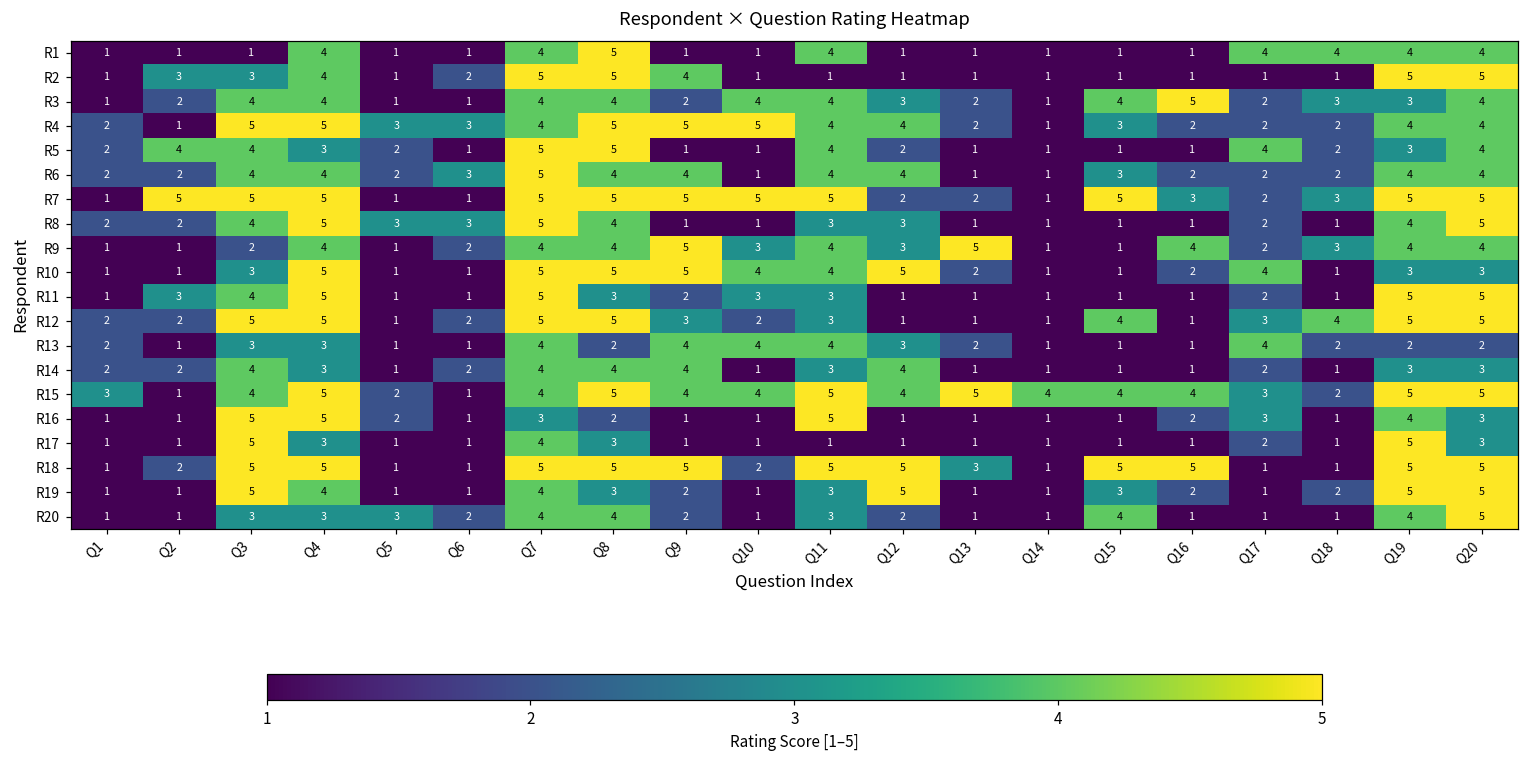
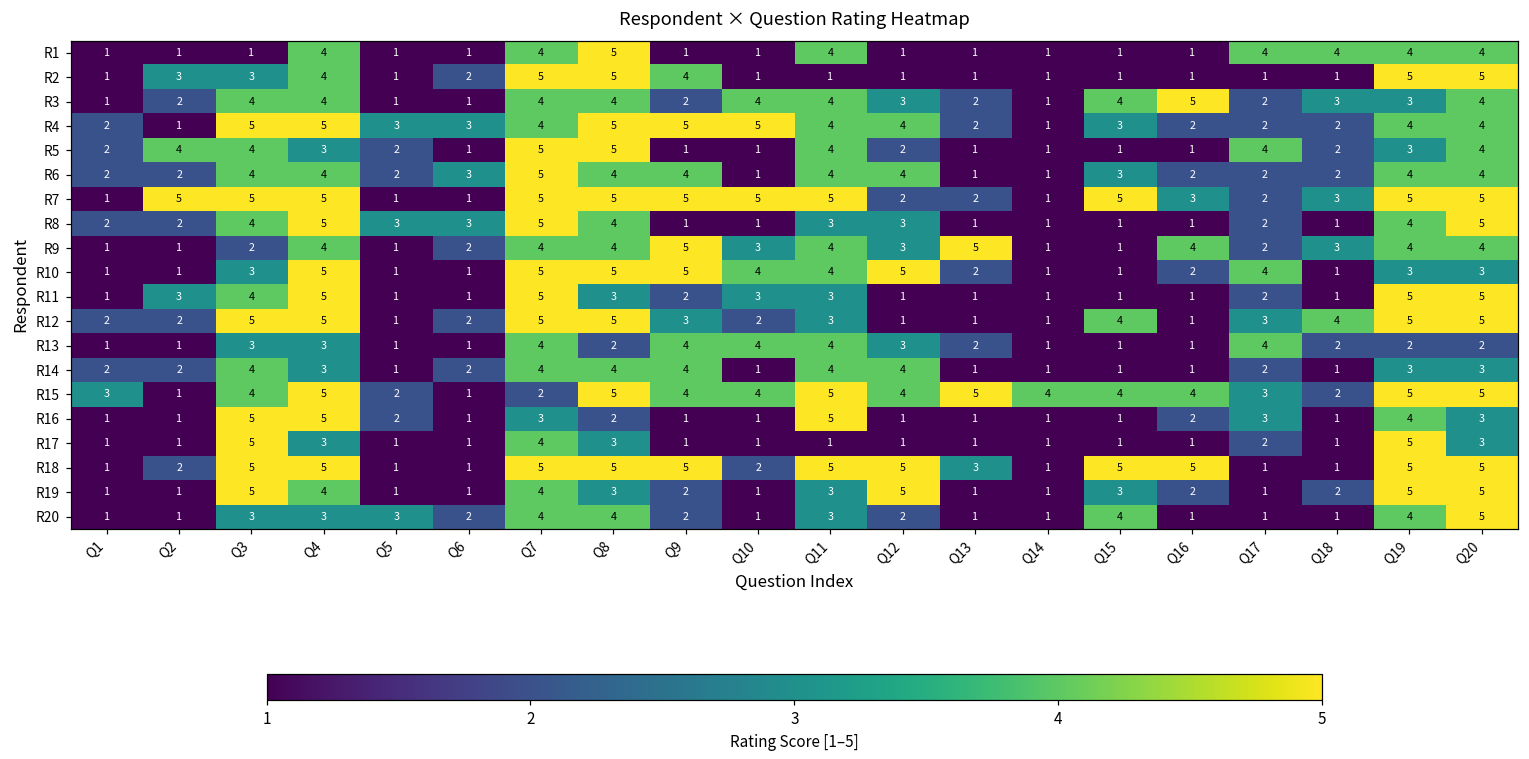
R13, Q1: 2 -> 1
R14, Q11: 3 -> 4
R15, Q7: 4 -> 2
